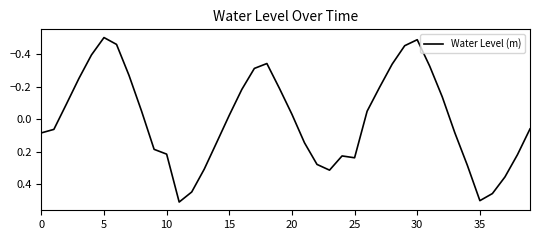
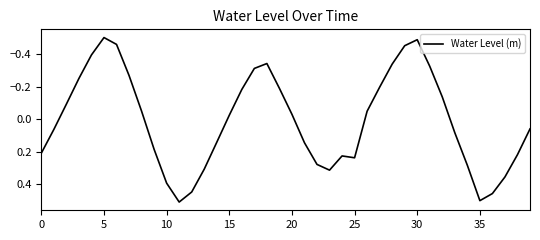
0: 0.08 -> 0.21
10: 0.21 -> 0.39
